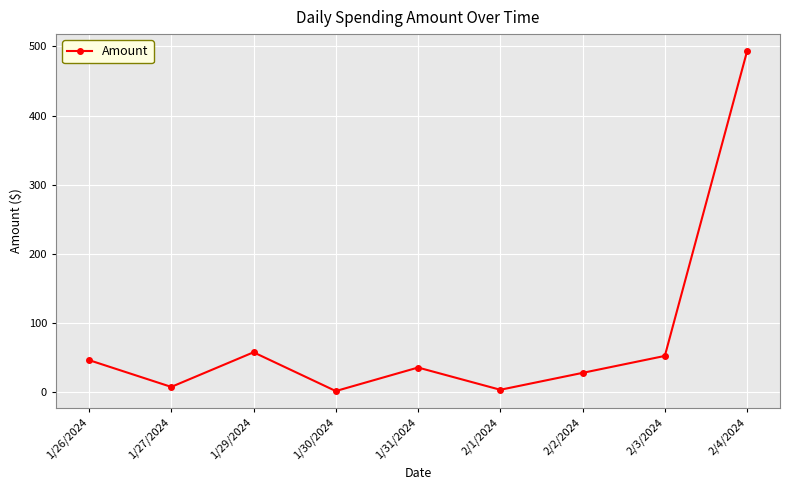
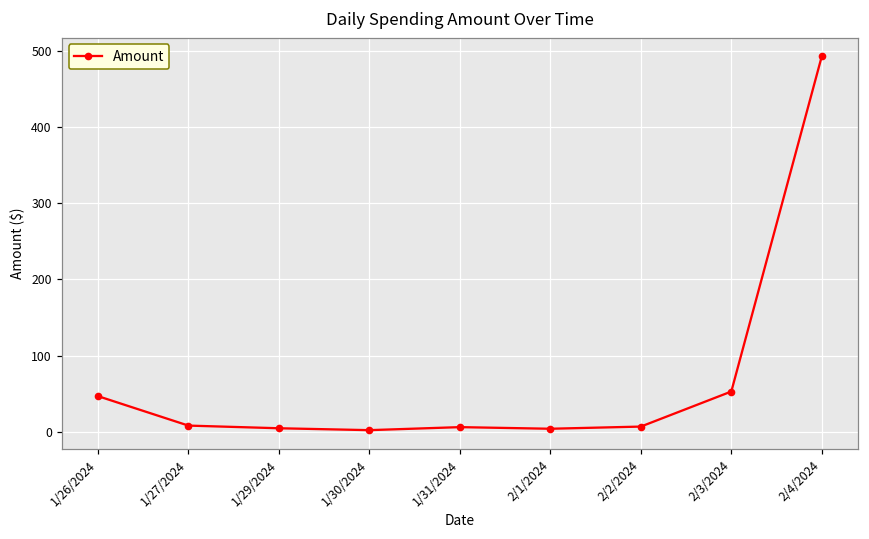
1/29/2024: 60 -> 0
1/31/2024: 40 -> 10
2/2/2024: 30 -> 10
